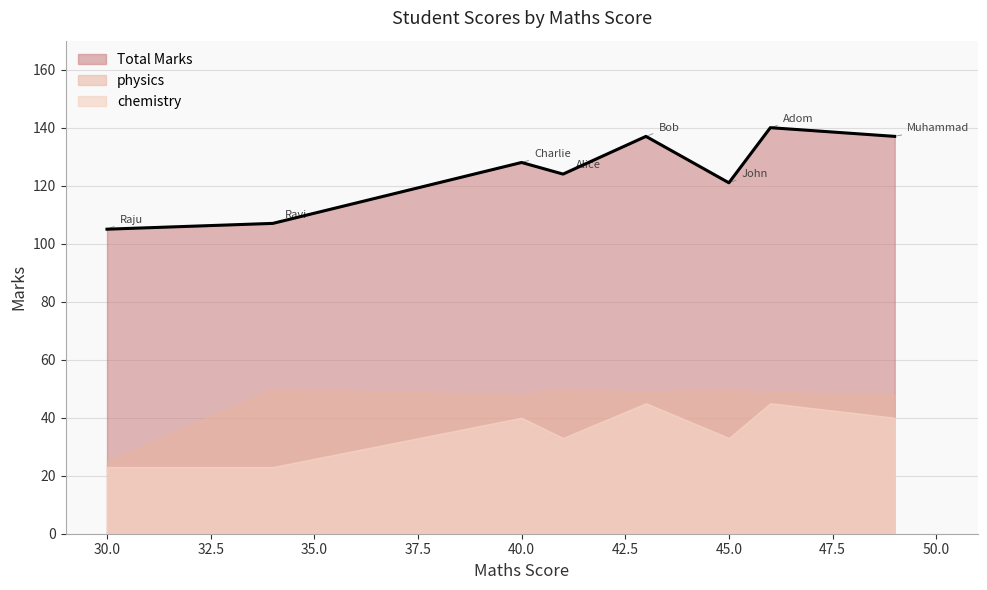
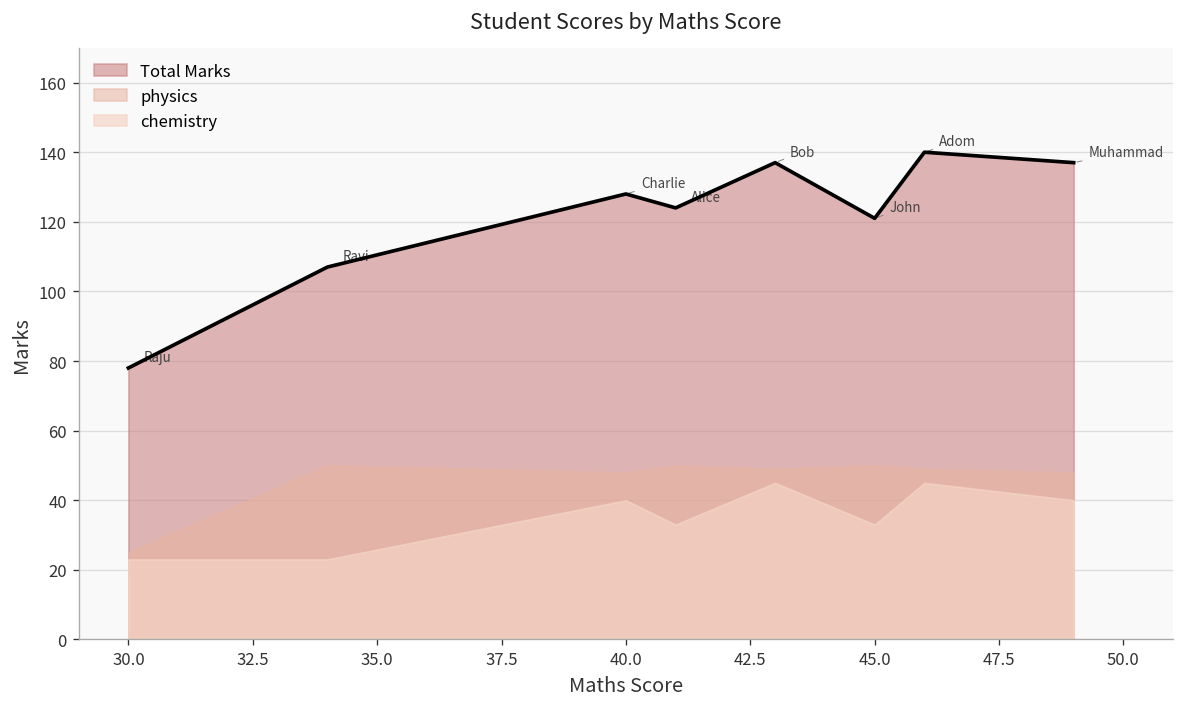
Total Marks, 30.0: 105 -> 78
